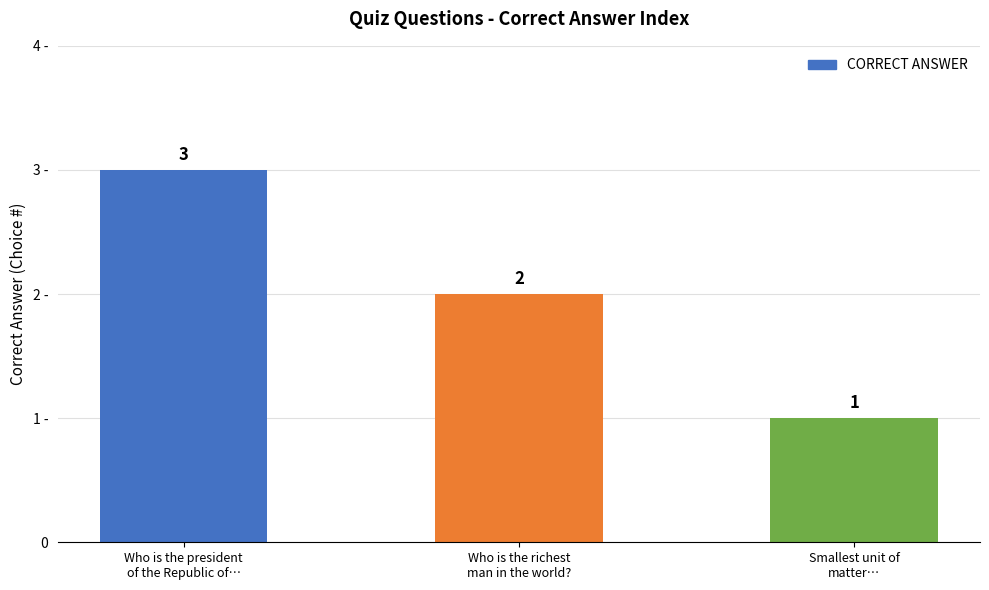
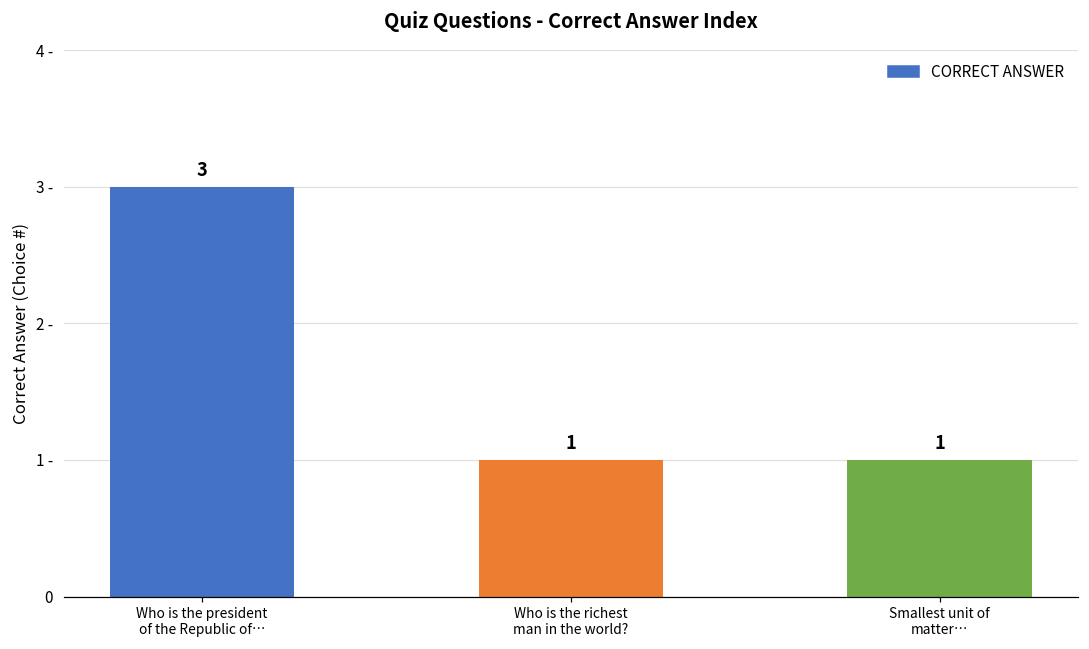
Who is the richest man in the world?: 2 -> 1
